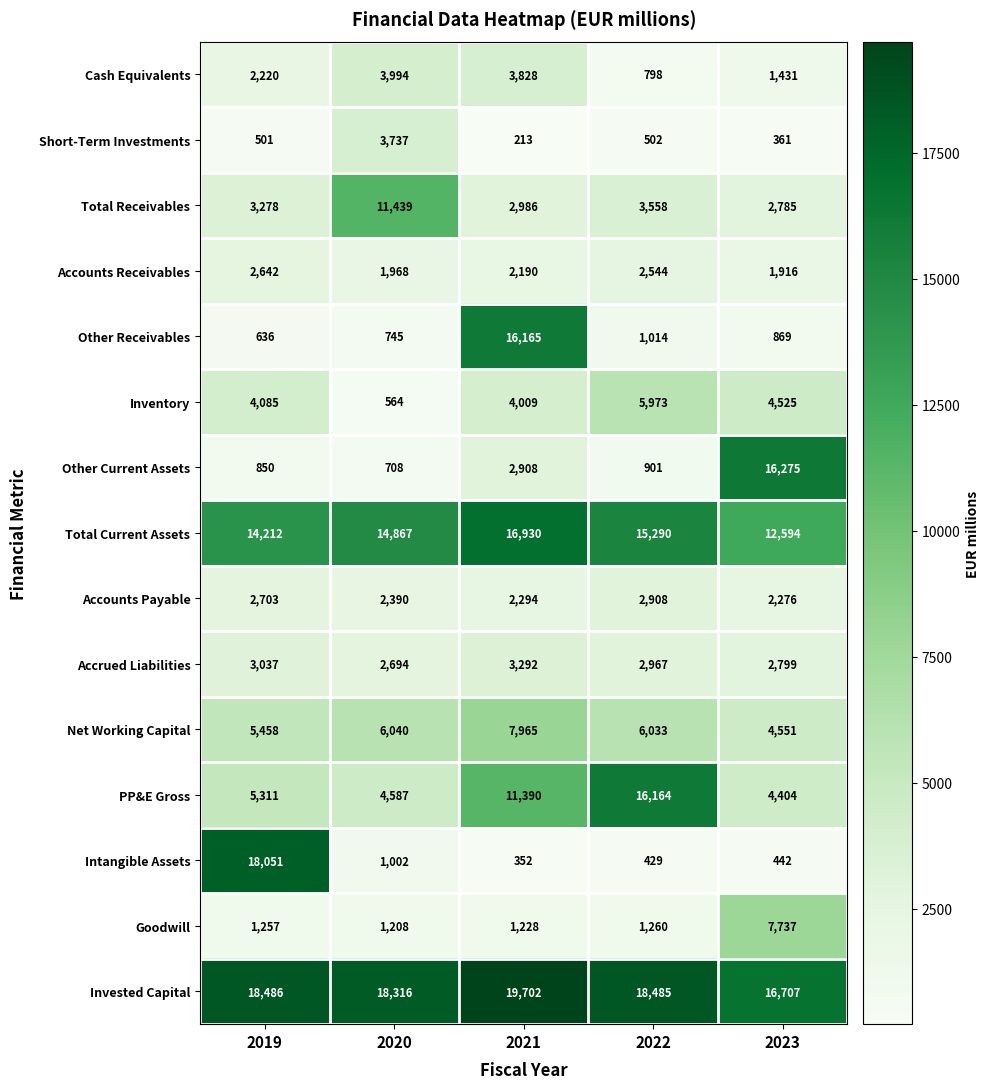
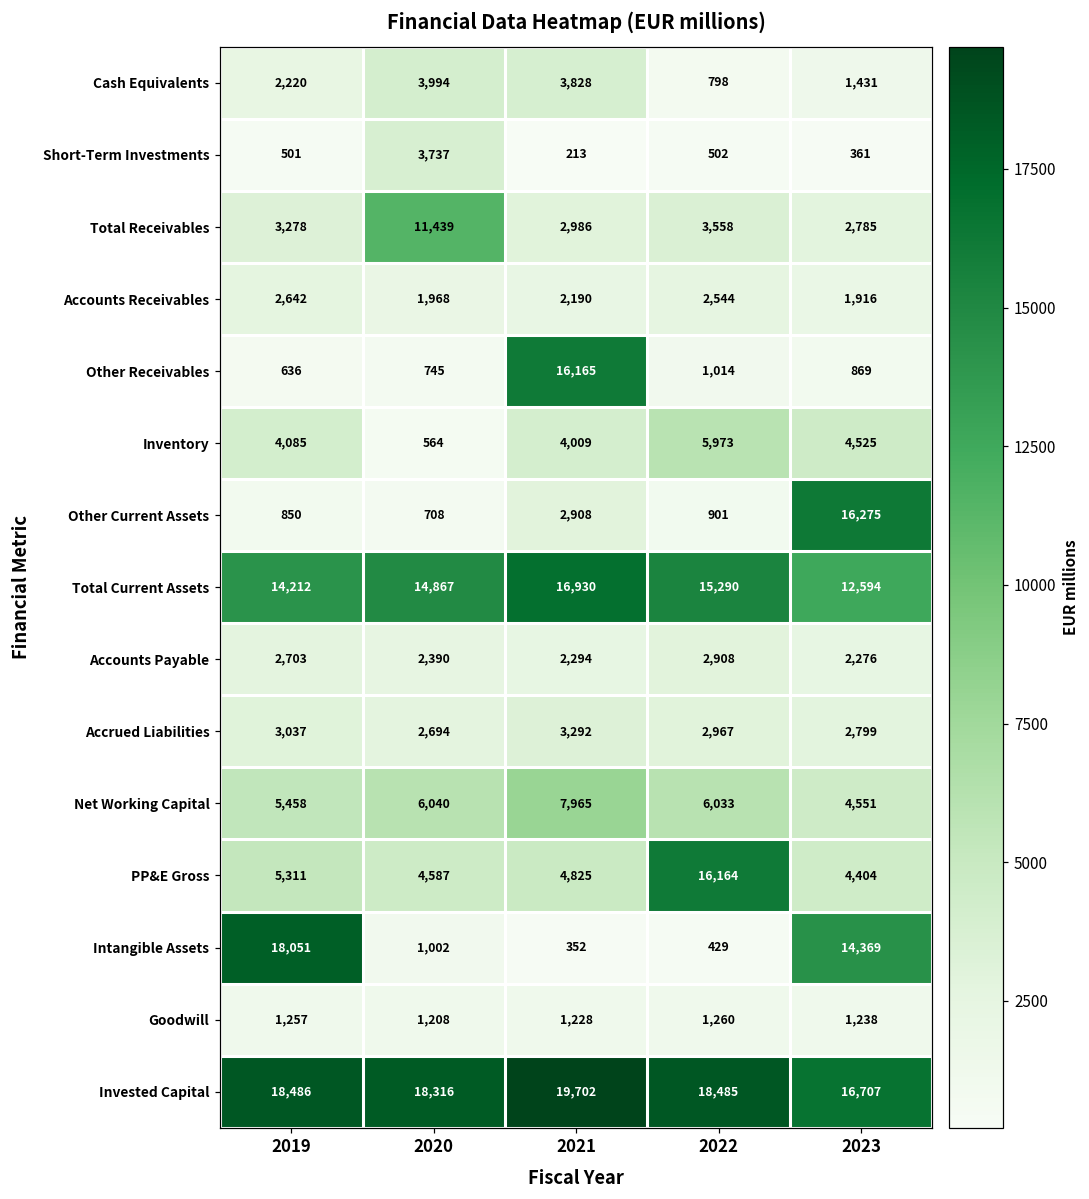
PP&E Gross, 2021: 11,390 -> 4,825
Intangible Assets, 2023: 442 -> 14,369
Goodwill, 2023: 7,737 -> 1,238
